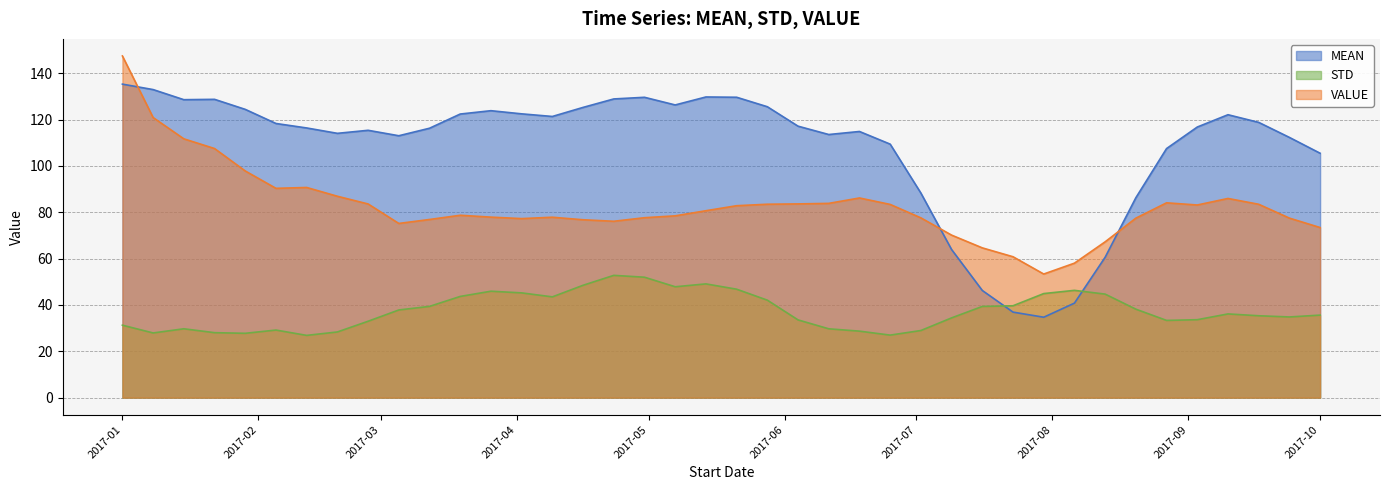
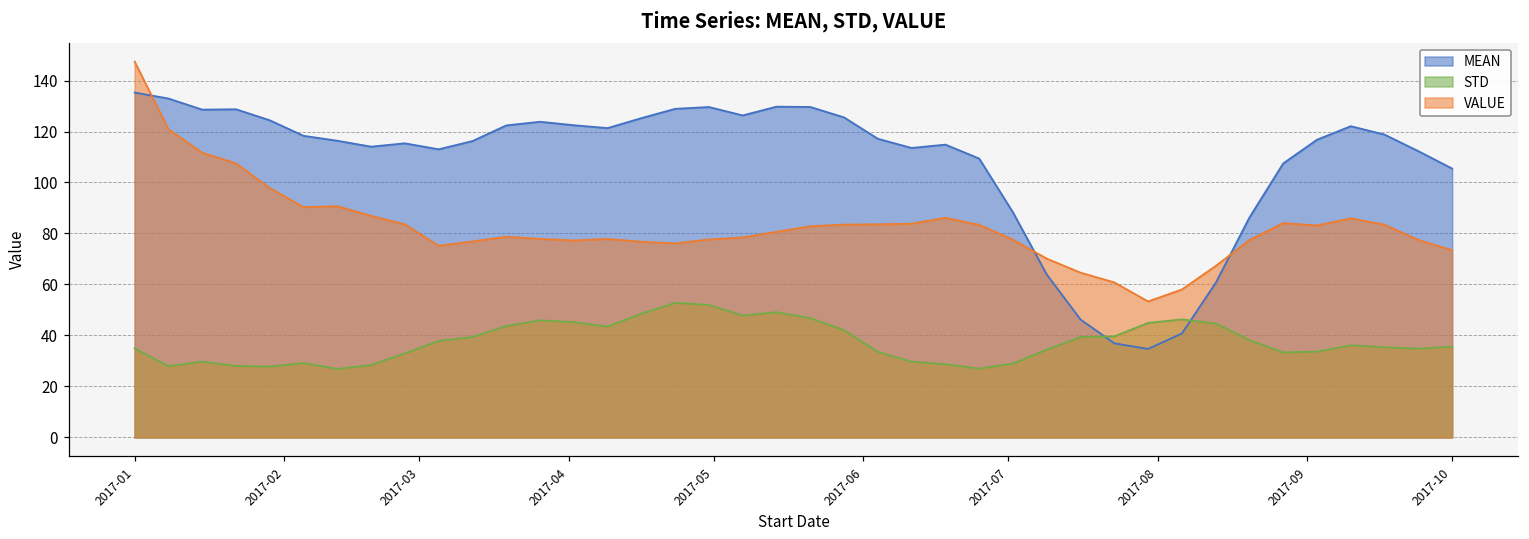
STD, 2017-01: 31 -> 35
